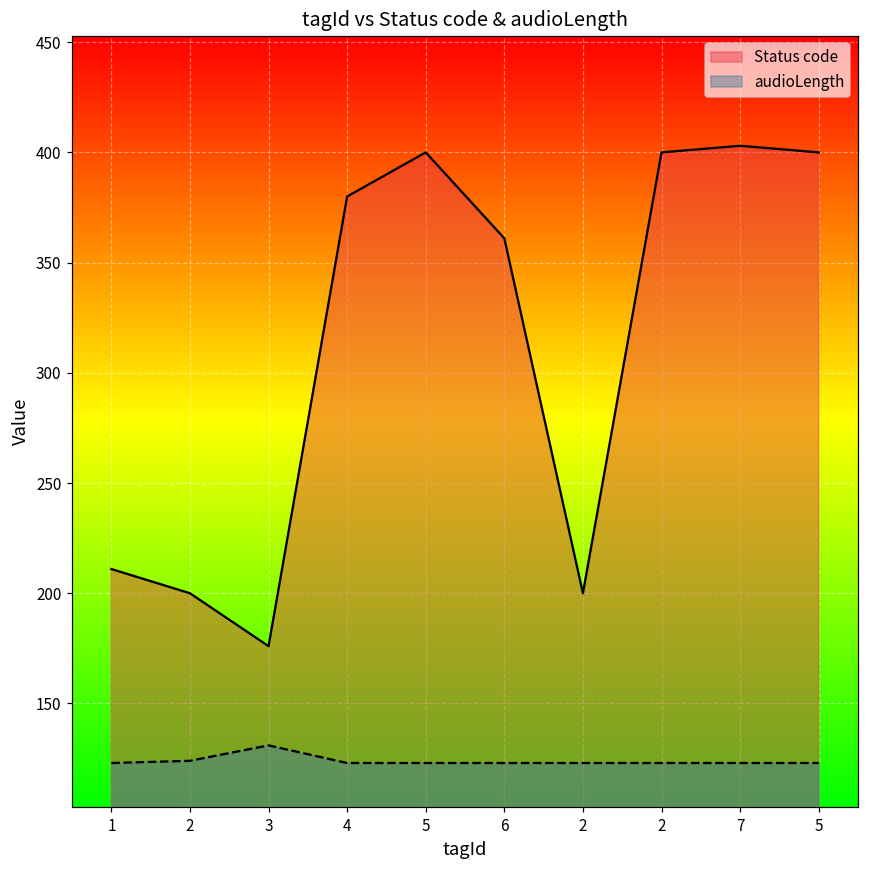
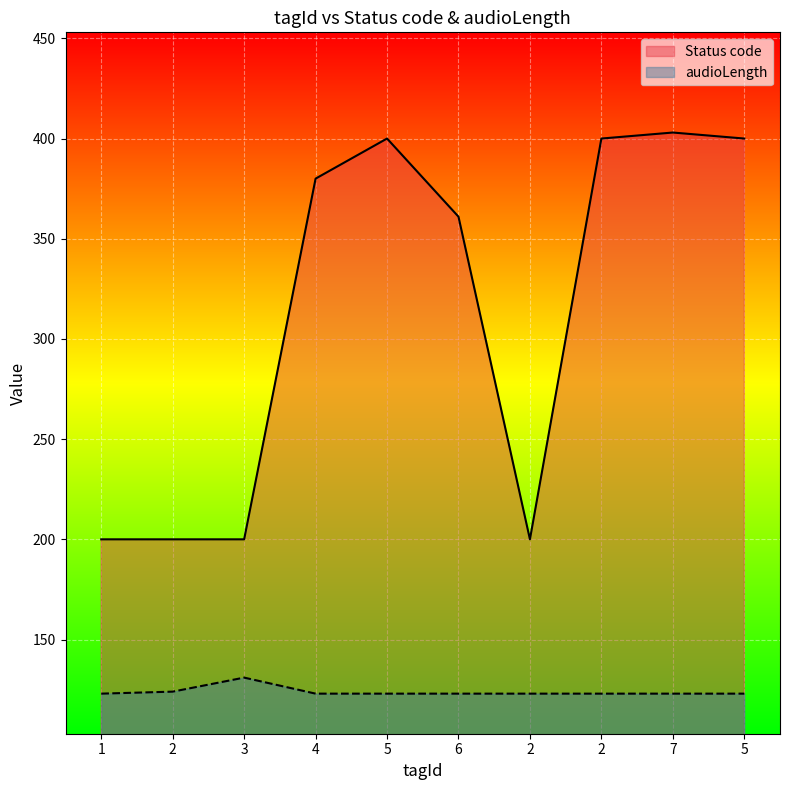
Status code, 1: 211 -> 200
Status code, 3: 176 -> 200
